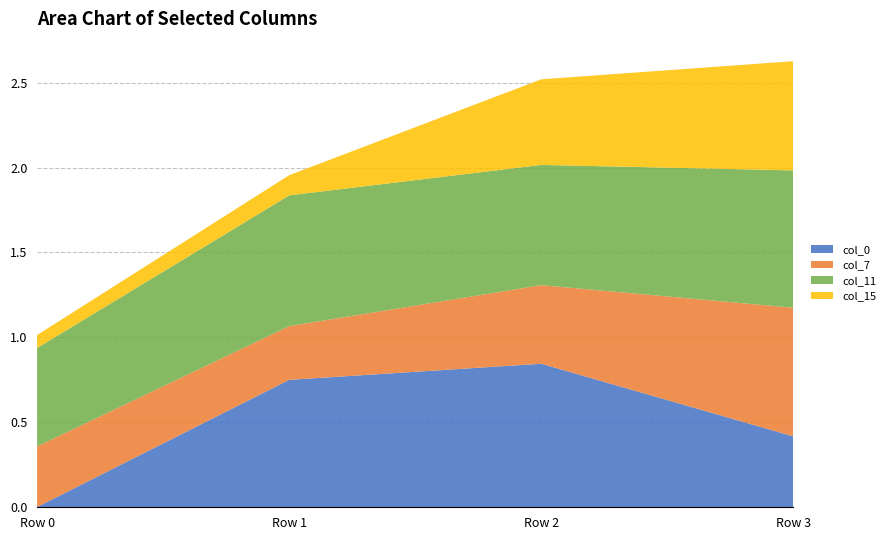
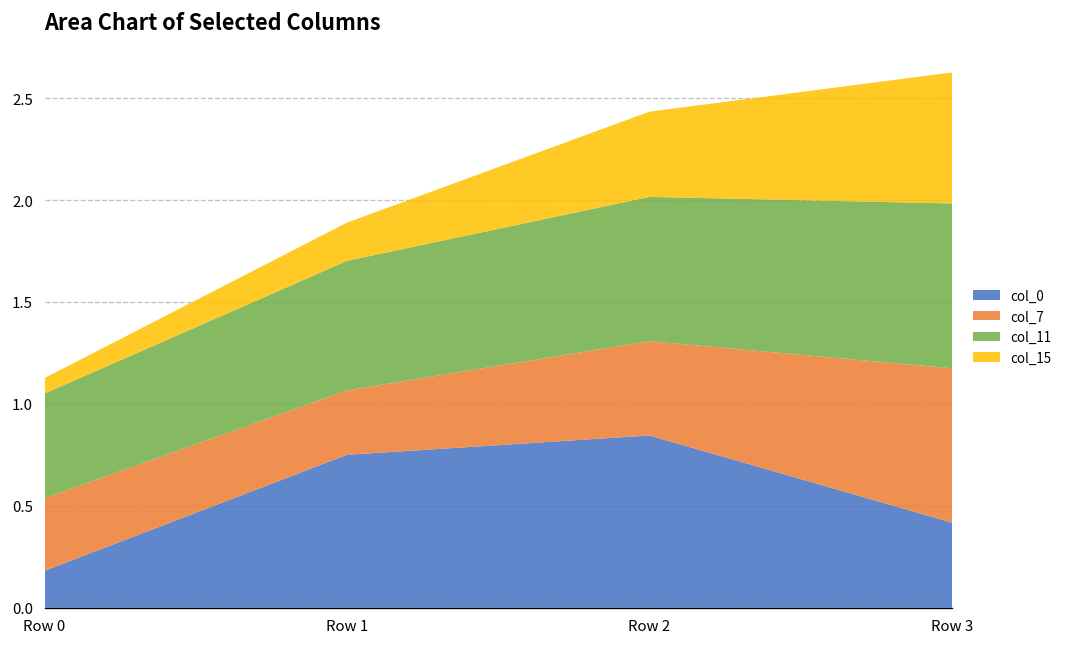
col_0, Row 0: 0.00 -> 0.18
col_11, Row 0: 0.58 -> 0.51
col_11, Row 1: 0.77 -> 0.64
col_15, Row 1: 0.12 -> 0.19
col_15, Row 2: 0.50 -> 0.42
